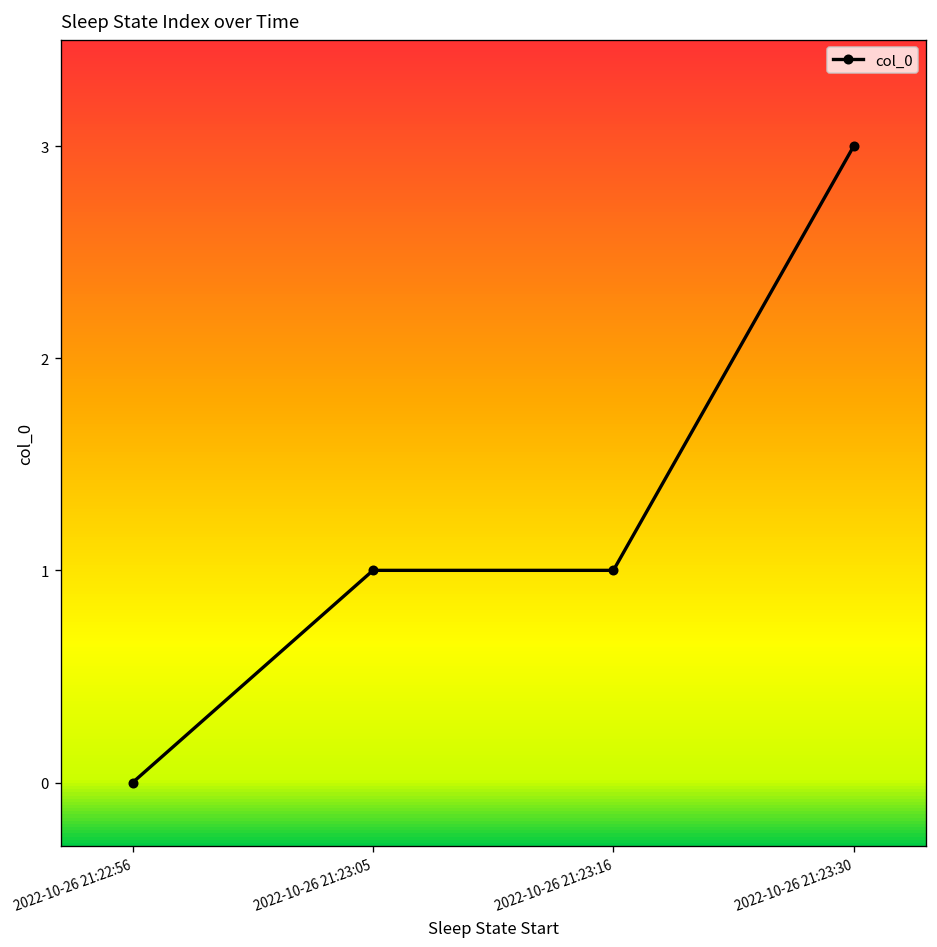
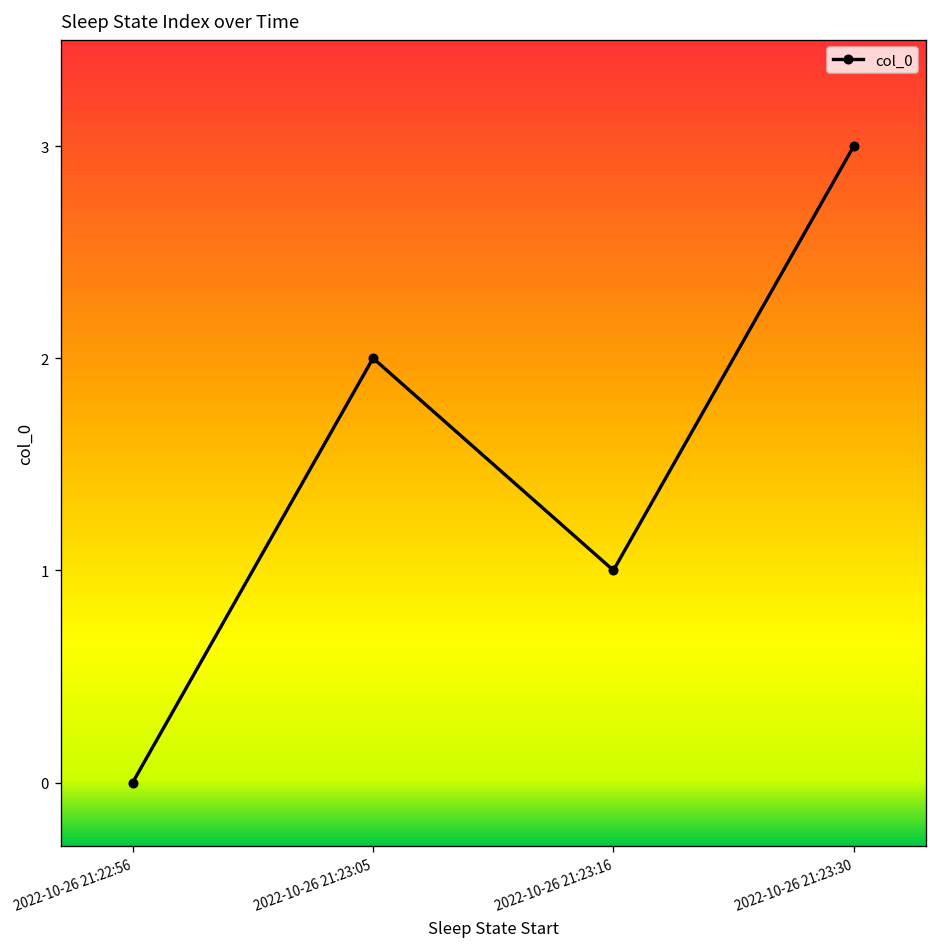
2022-10-26 21:23:05: 1 -> 2
